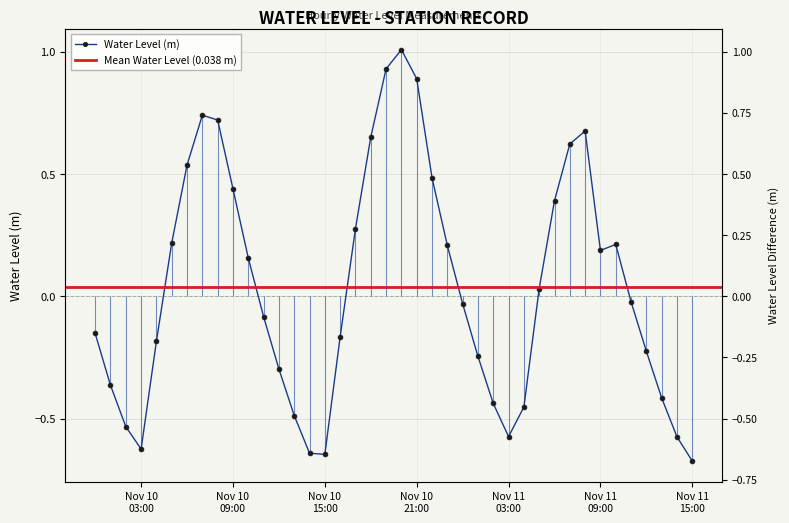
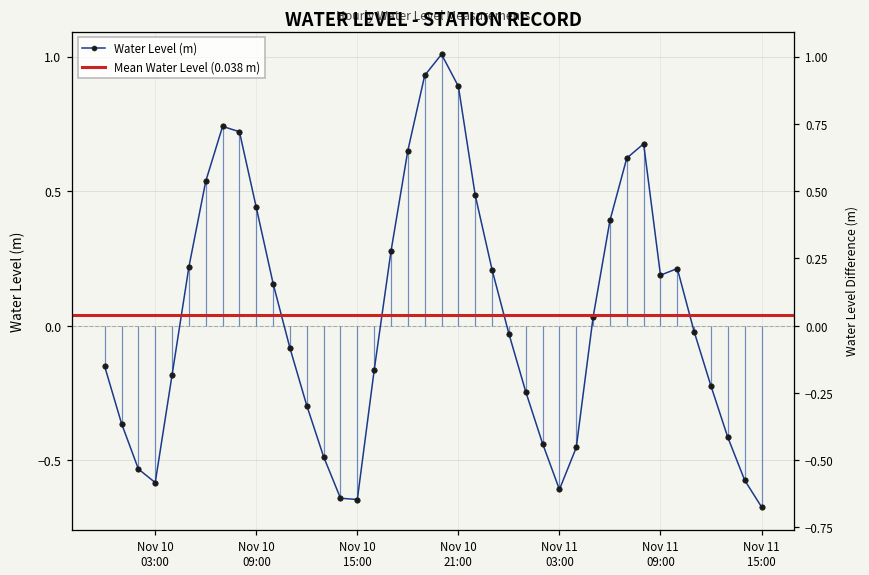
Nov 10 03:00: -0.62 -> -0.58
Nov 11 03:00: -0.57 -> -0.61
